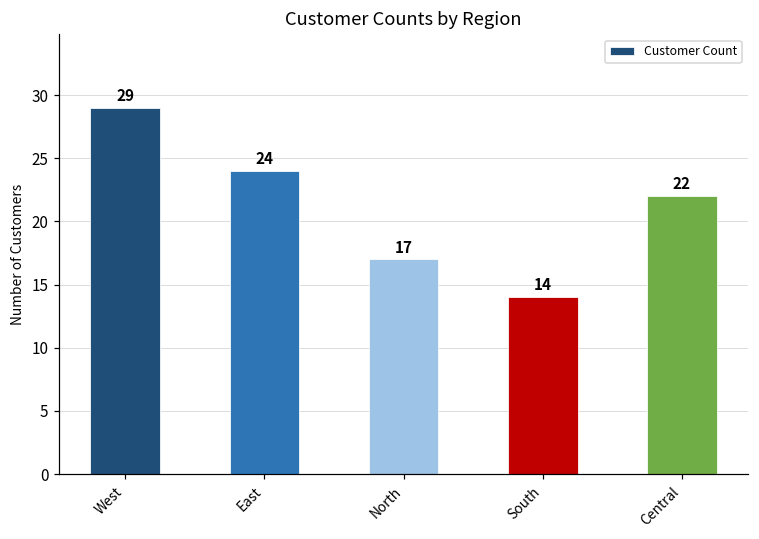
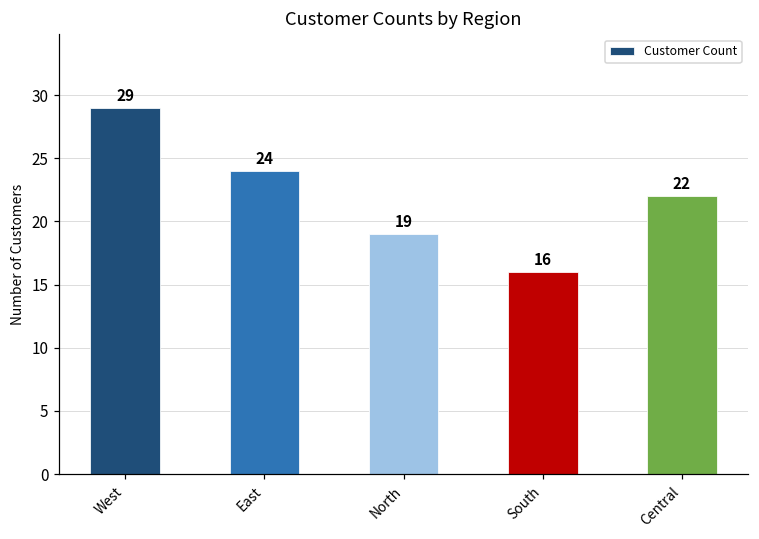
North: 17 -> 19
South: 14 -> 16
